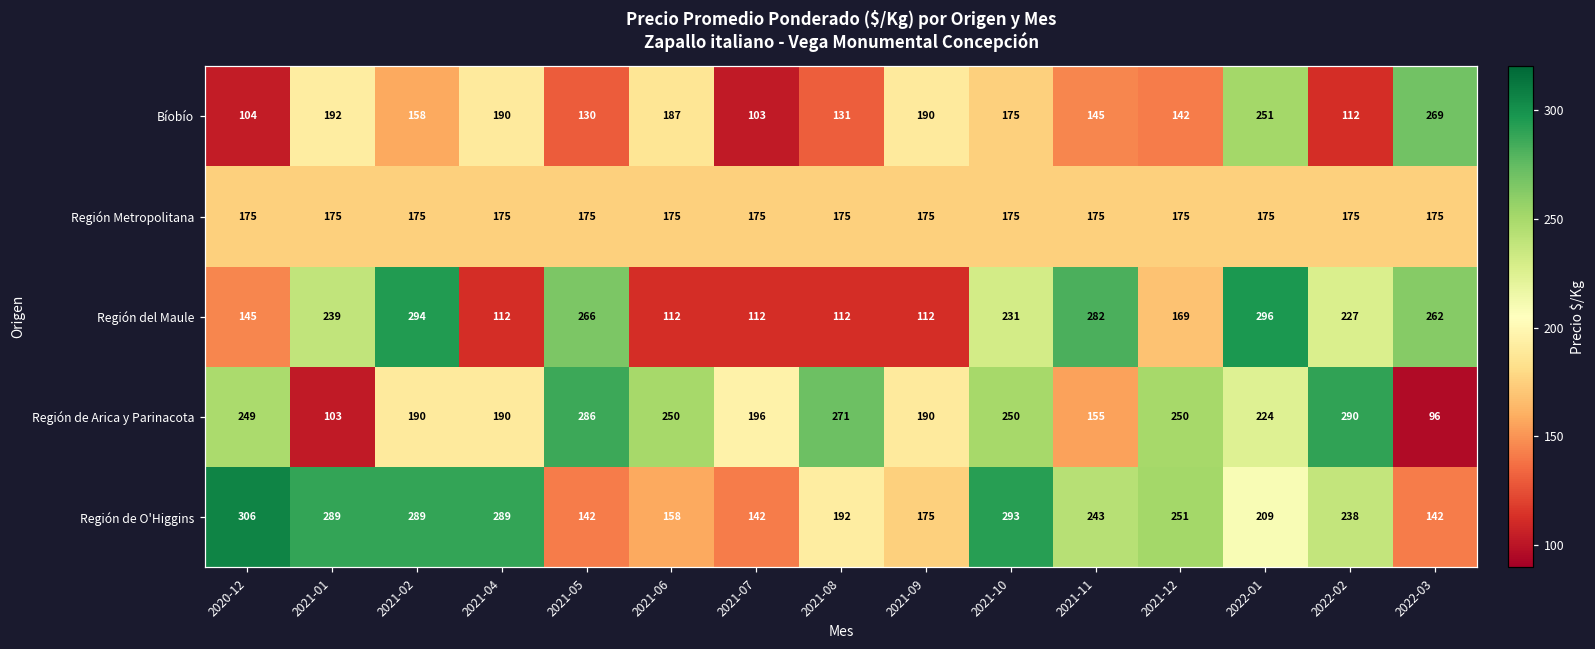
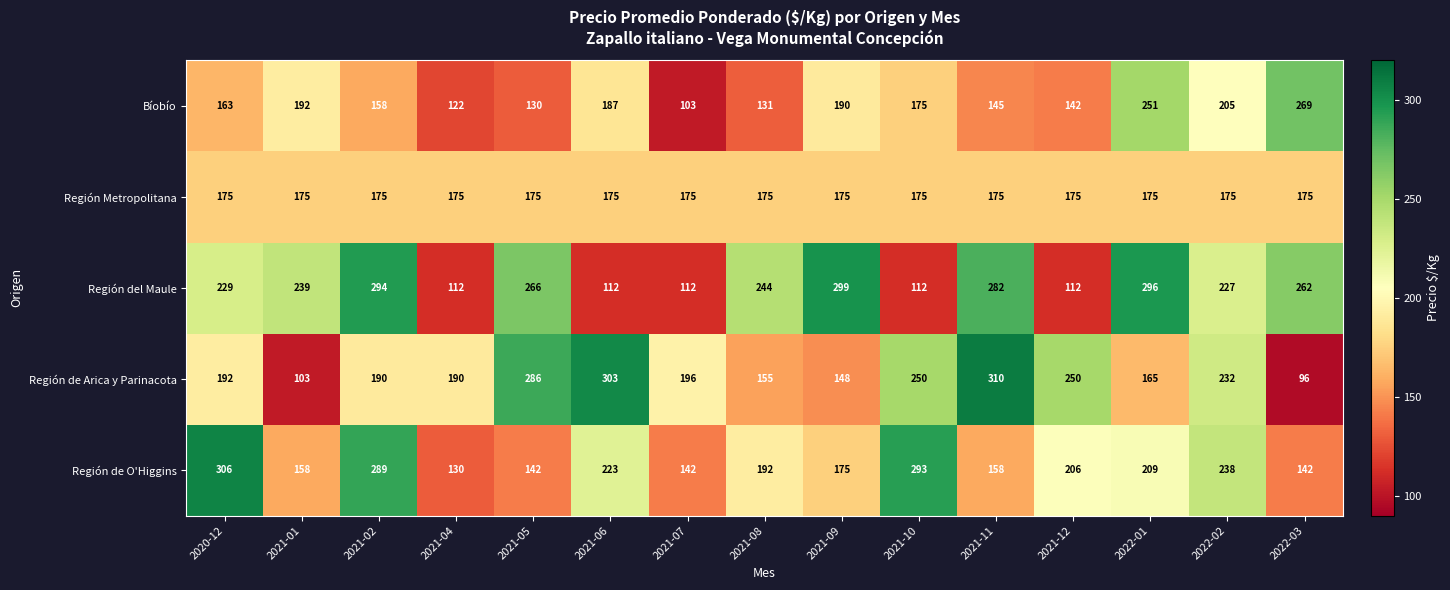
Bíobío, 2020-12: 104 -> 163
Bíobío, 2021-04: 190 -> 122
Bíobío, 2022-02: 112 -> 205
Región del Maule, 2020-12: 145 -> 229
Región del Maule, 2021-08: 112 -> 244
Región del Maule, 2021-09: 112 -> 299
Región del Maule, 2021-10: 231 -> 112
Región del Maule, 2021-12: 169 -> 112
Región de Arica y Parinacota, 2020-12: 249 -> 192
Región de Arica y Parinacota, 2021-06: 250 -> 303
Región de Arica y Parinacota, 2021-08: 271 -> 155
Región de Arica y Parinacota, 2021-09: 190 -> 148
Región de Arica y Parinacota, 2021-11: 155 -> 310
Región de Arica y Parinacota, 2022-01: 224 -> 165
Región de Arica y Parinacota, 2022-02: 290 -> 232
Región de O'Higgins, 2021-01: 289 -> 158
Región de O'Higgins, 2021-04: 289 -> 130
Región de O'Higgins, 2021-06: 158 -> 223
Región de O'Higgins, 2021-11: 243 -> 158
Región de O'Higgins, 2021-12: 251 -> 206
